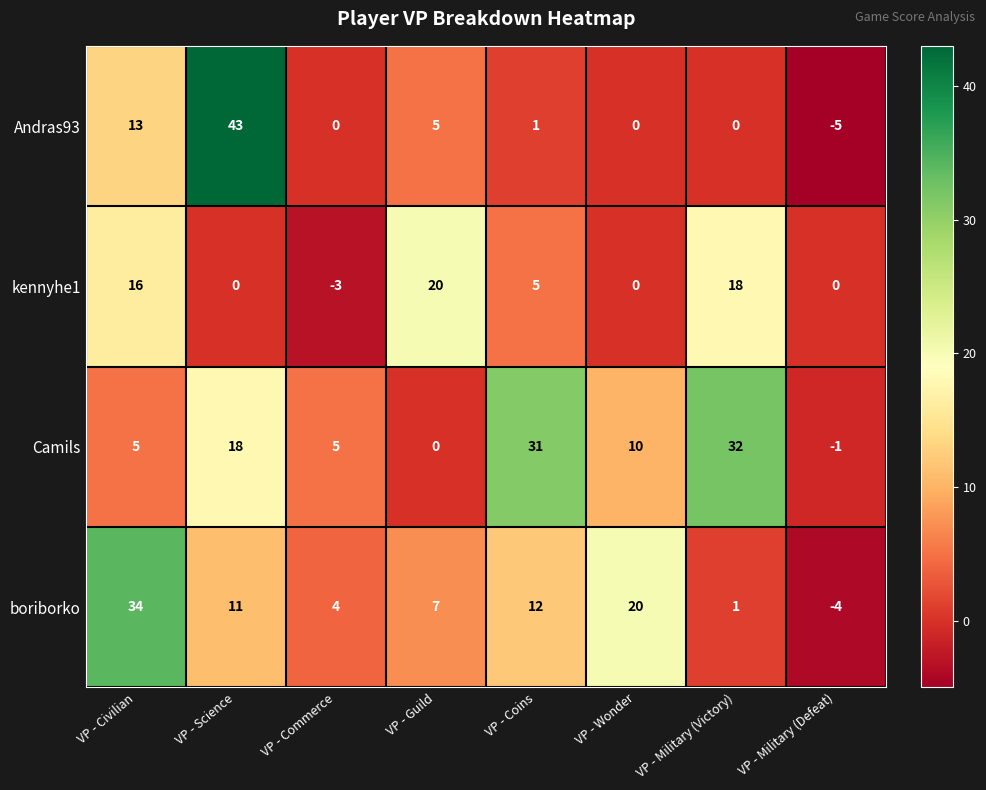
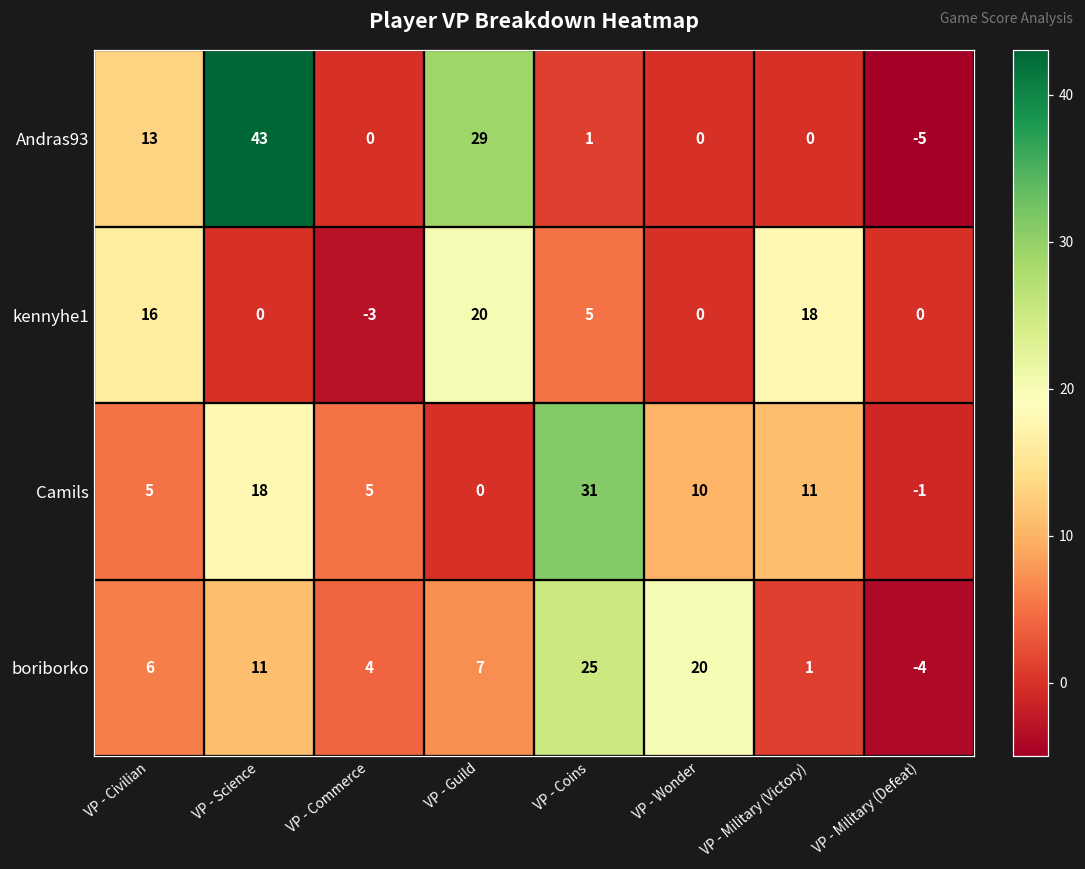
Andras93, VP - Guild: 5 -> 29
Camils, VP - Military (Victory): 32 -> 11
boriborko, VP - Civilian: 34 -> 6
boriborko, VP - Coins: 12 -> 25
